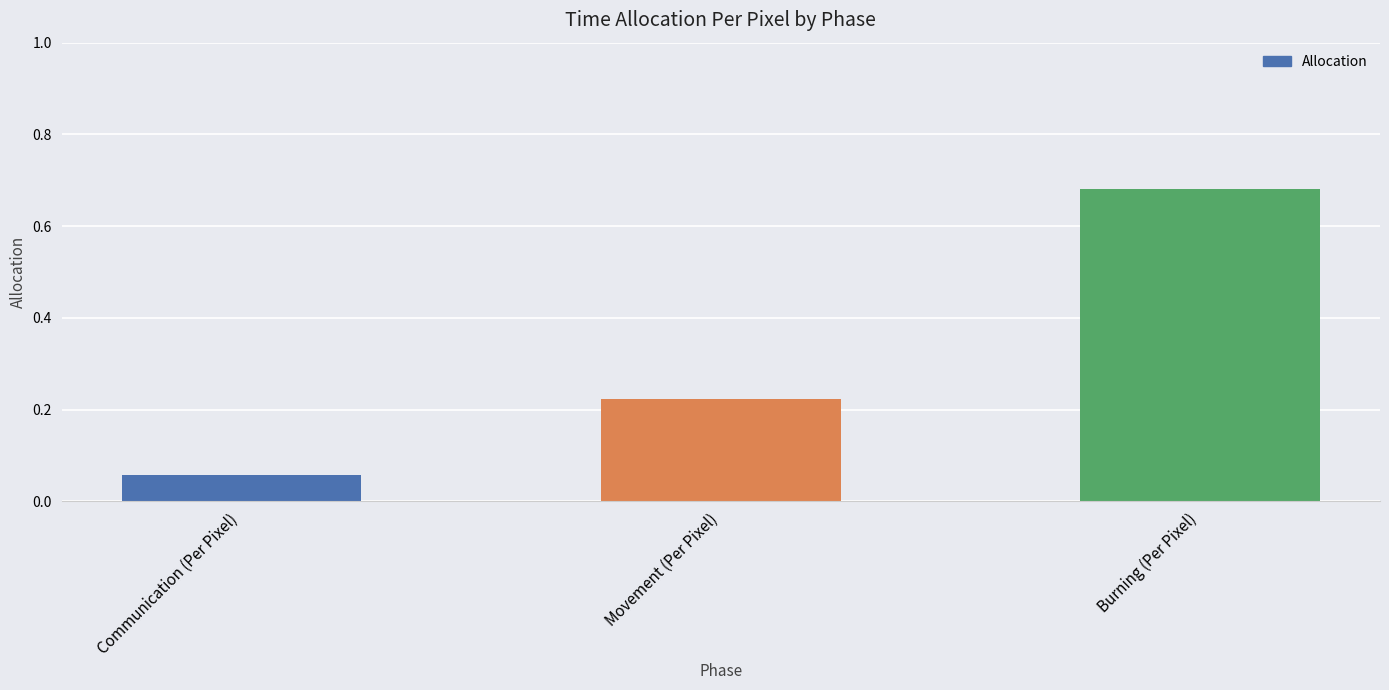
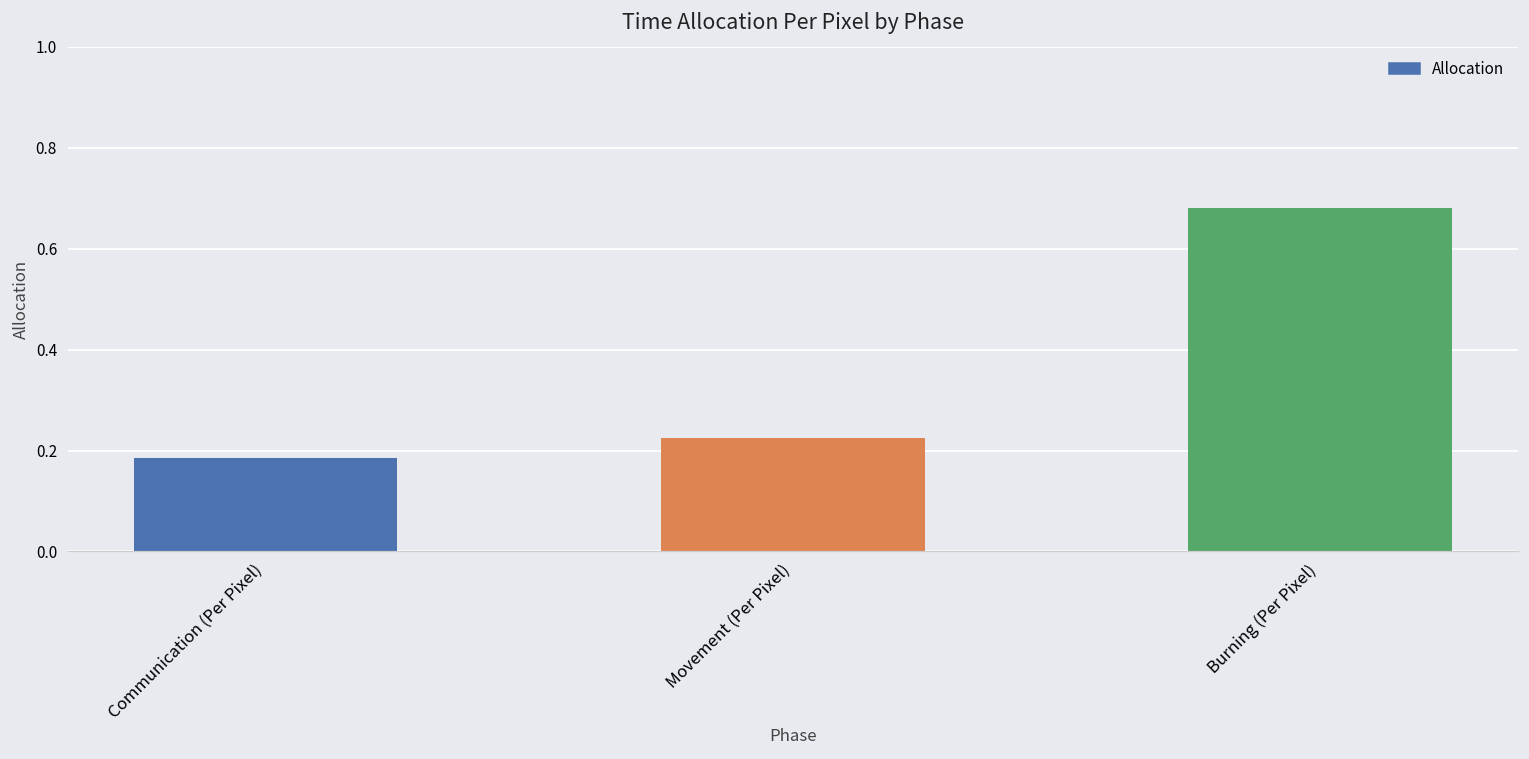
Communication (Per Pixel): 0.06 -> 0.19
